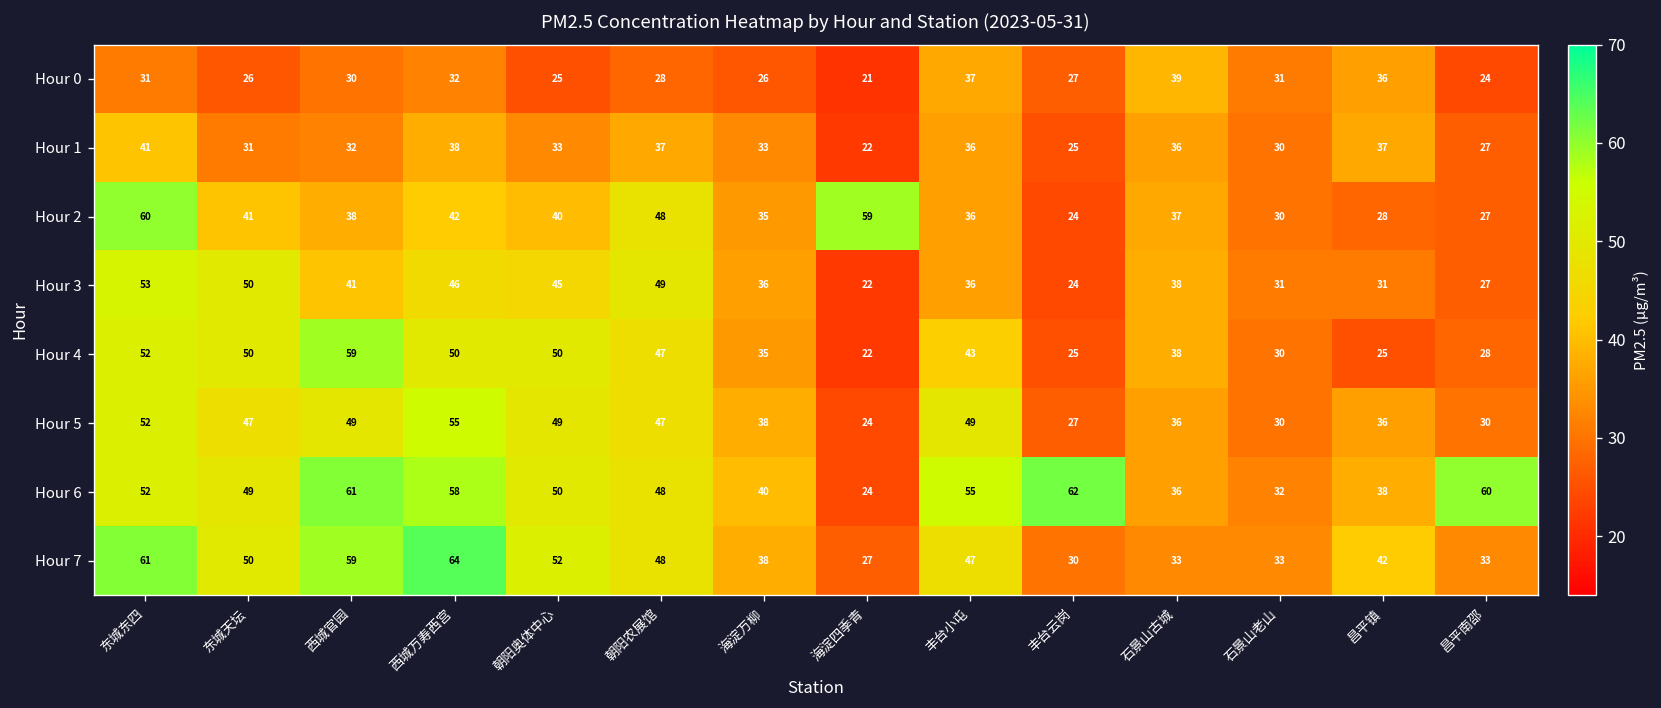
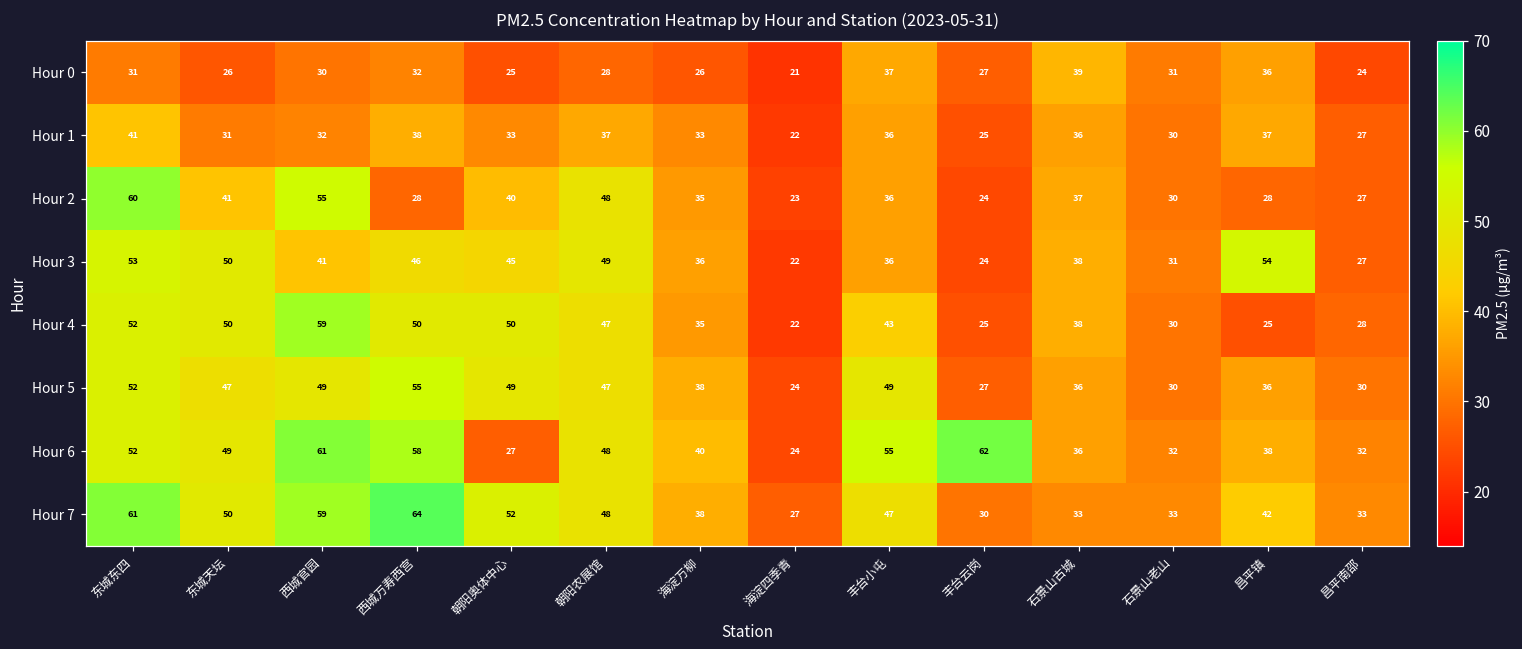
Hour 2, 西城官园: 38 -> 55
Hour 2, 西城万寿西宫: 42 -> 28
Hour 2, 海淀四季青: 59 -> 23
Hour 3, 昌平镇: 31 -> 54
Hour 6, 朝阳奥体中心: 50 -> 27
Hour 6, 昌平南邵: 60 -> 32
